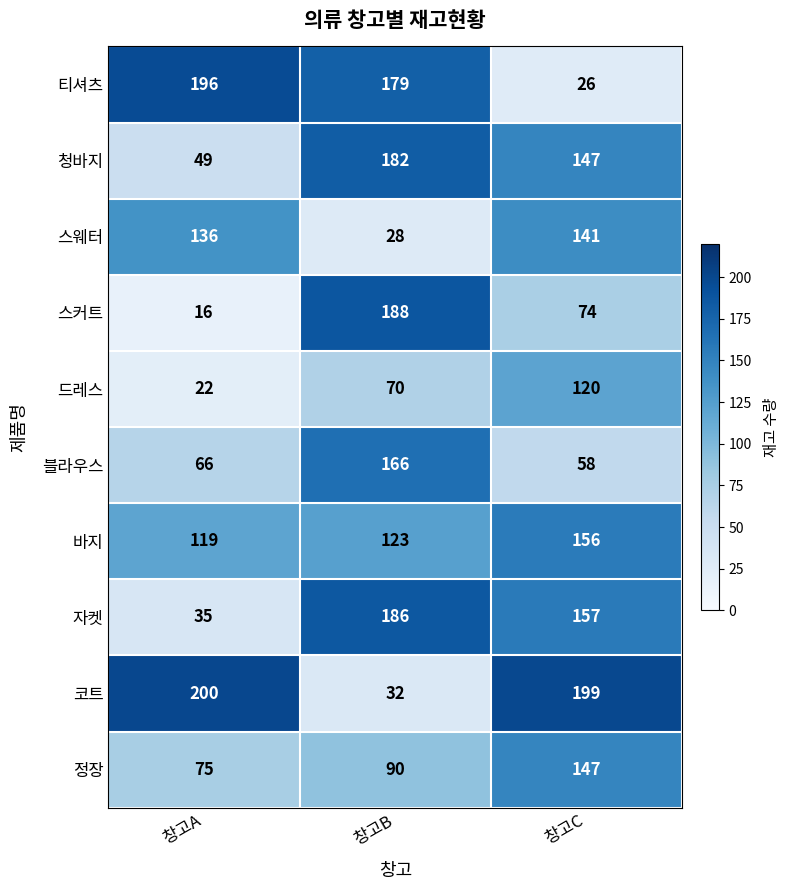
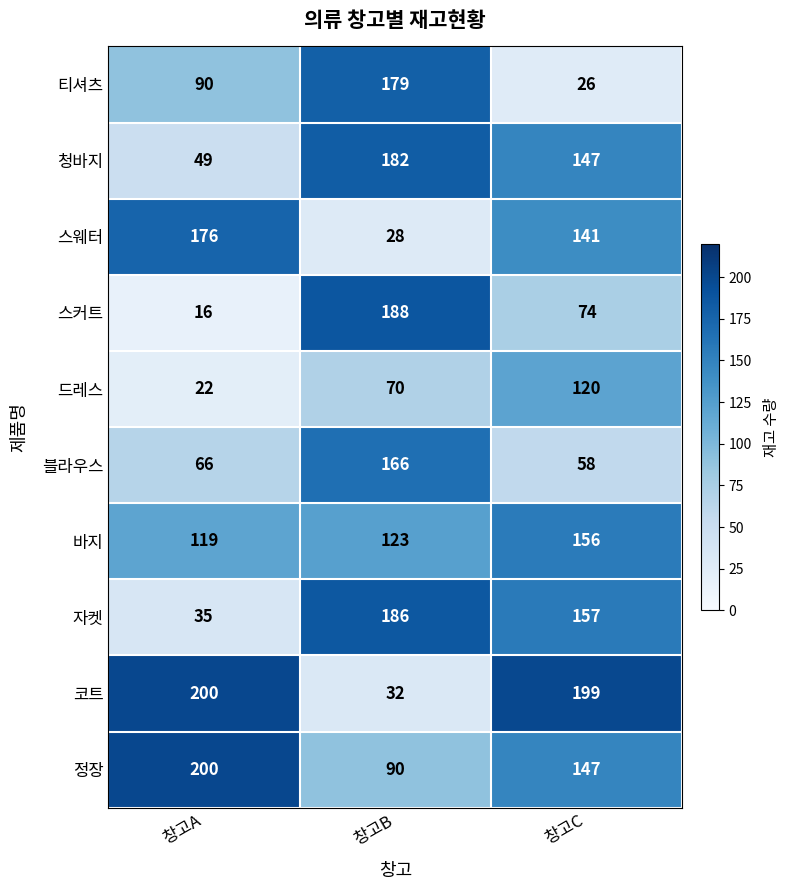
티셔츠, 창고A: 196 -> 90
스웨터, 창고A: 136 -> 176
정장, 창고A: 75 -> 200
